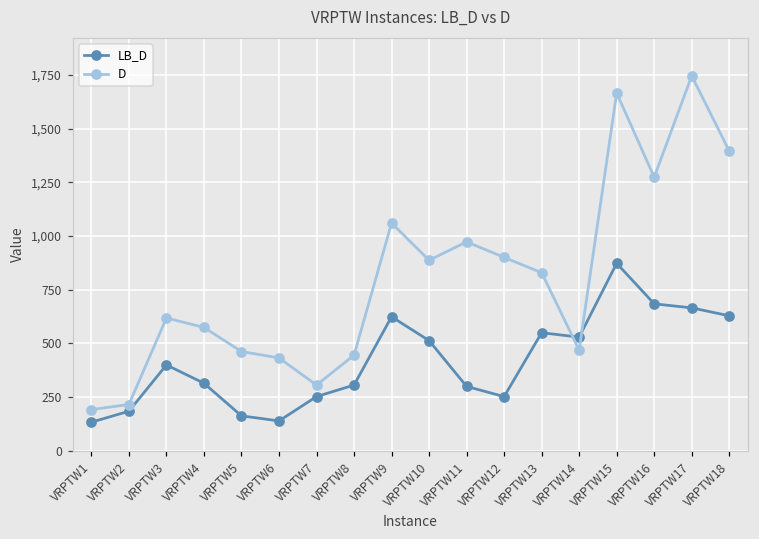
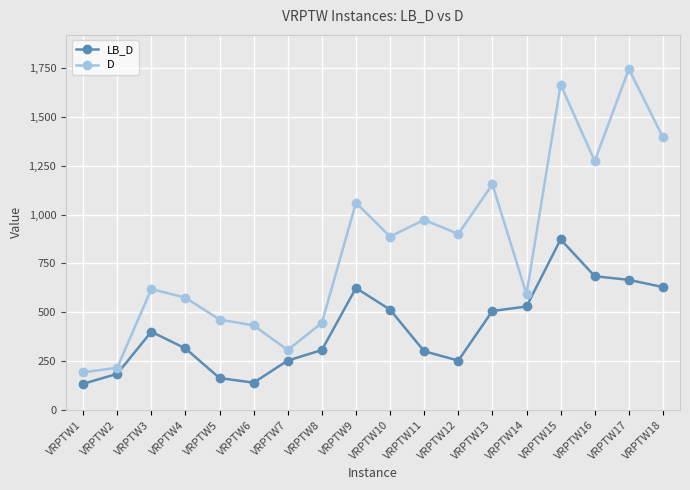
LB_D, VRPTW13: 550 -> 510
D, VRPTW13: 830 -> 1,150
D, VRPTW14: 470 -> 590
